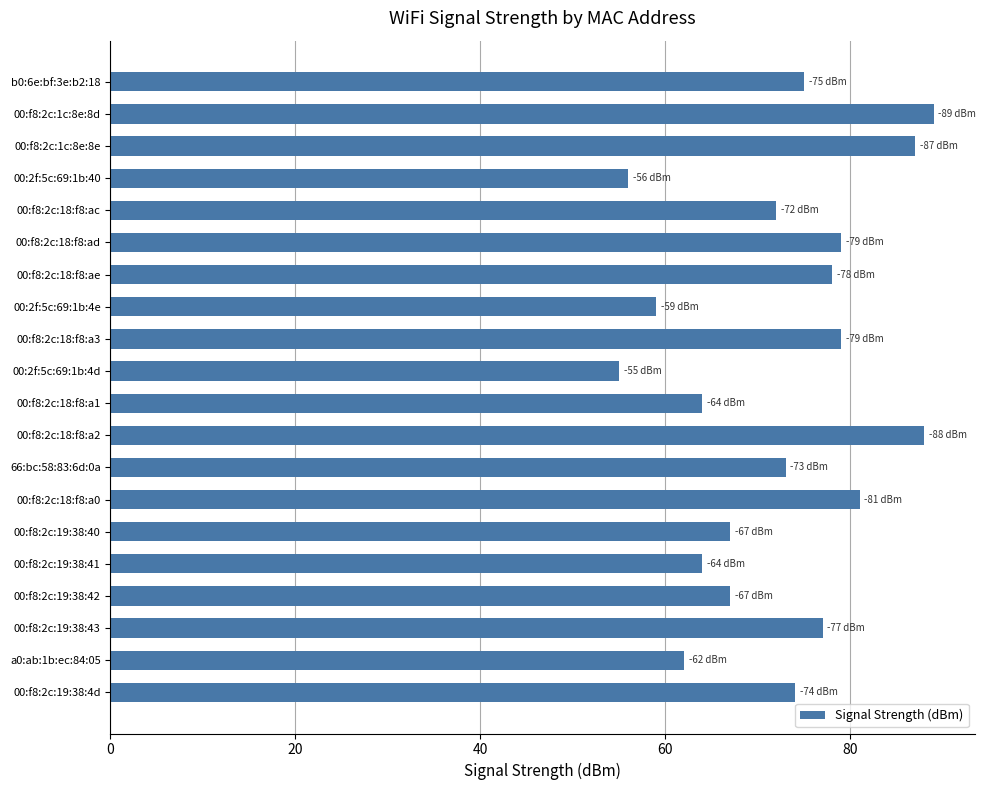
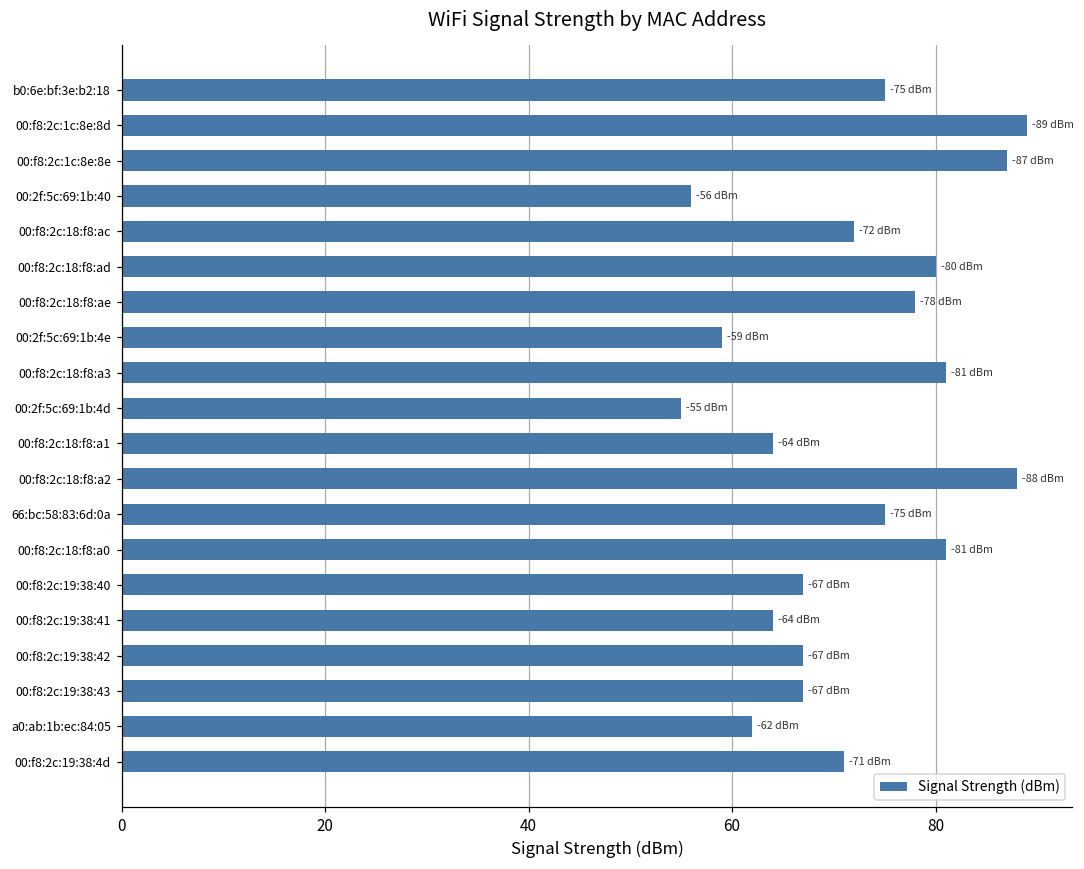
00:f8:2c:18:f8:ad: -79 -> -80
00:f8:2c:18:f8:a3: -79 -> -81
66:bc:58:83:6d:0a: -73 -> -75
00:f8:2c:19:38:43: -77 -> -67
00:f8:2c:19:38:4d: -74 -> -71
